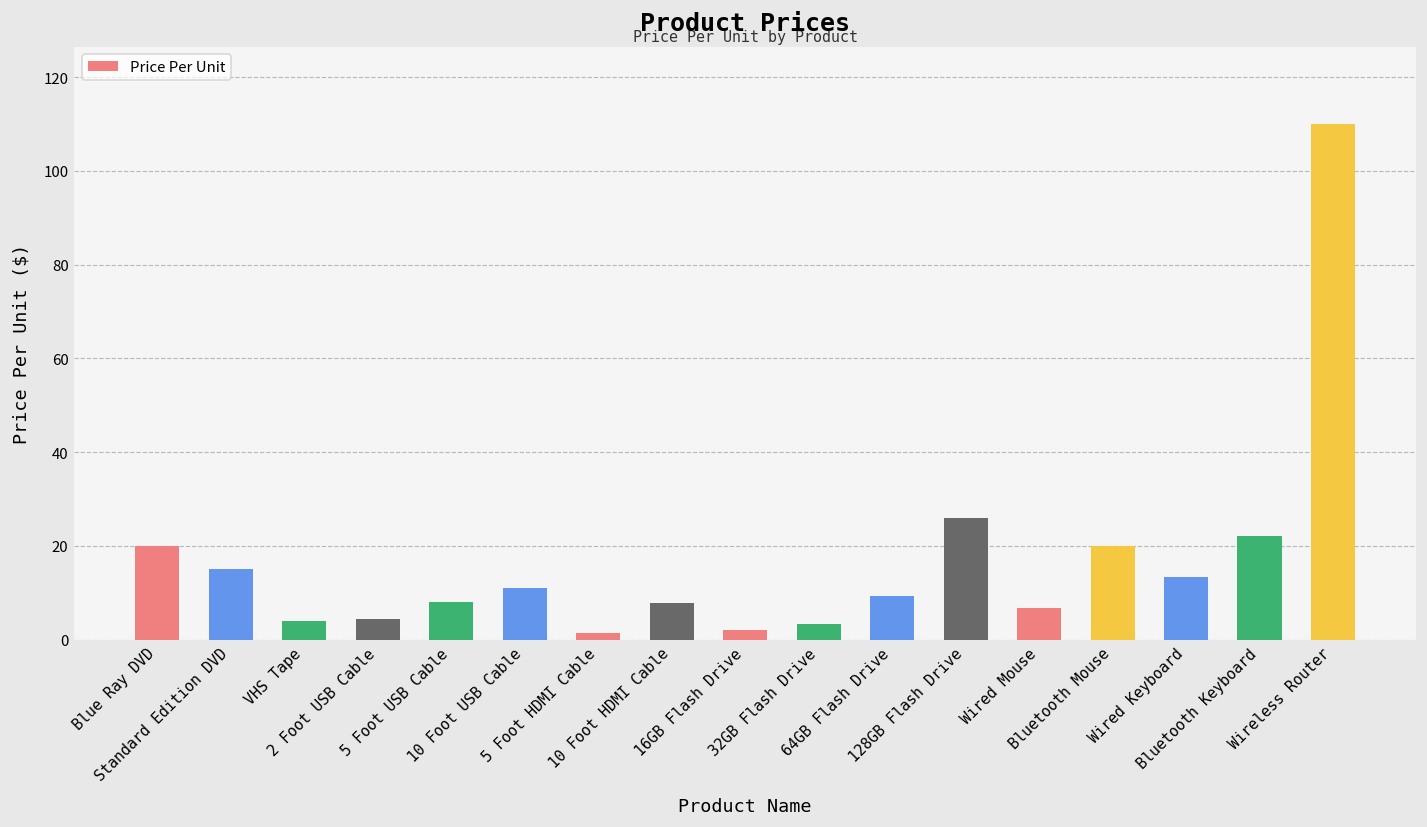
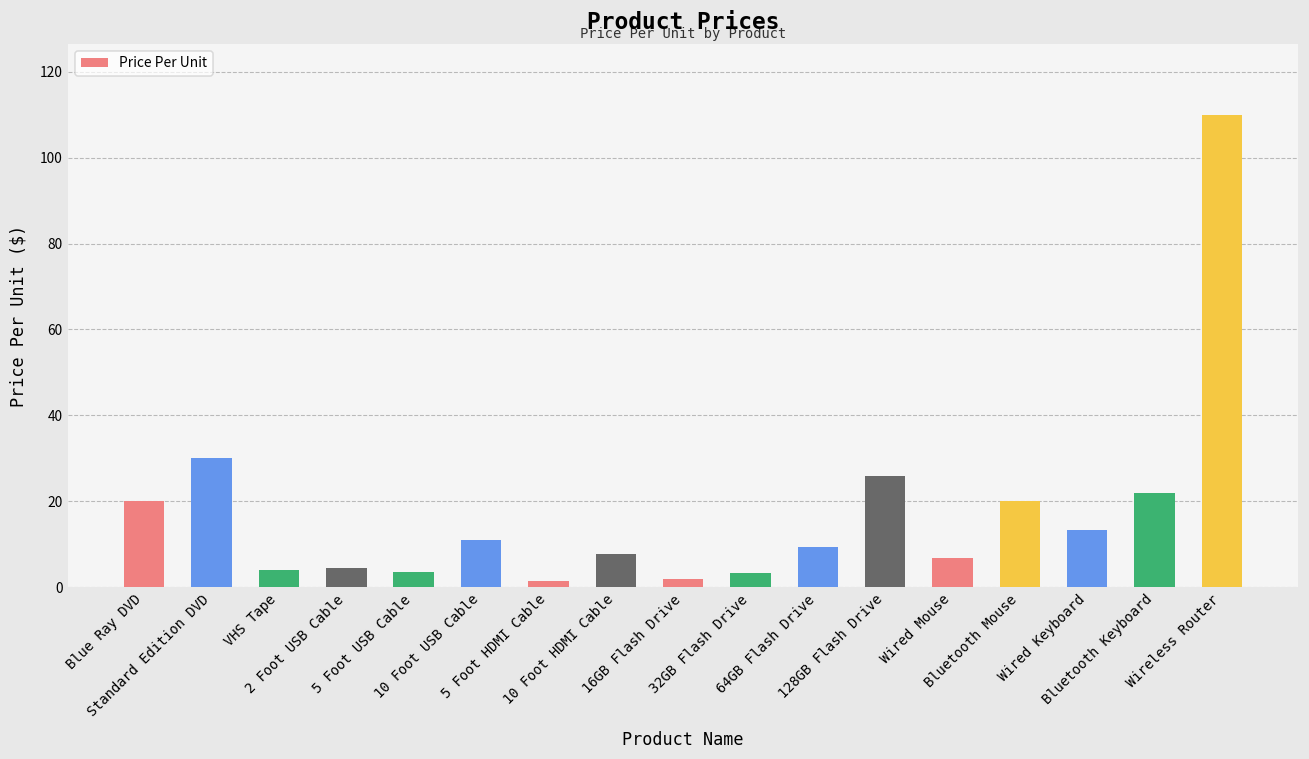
Standard Edition DVD: 15 -> 30
5 Foot USB Cable: 8 -> 4
